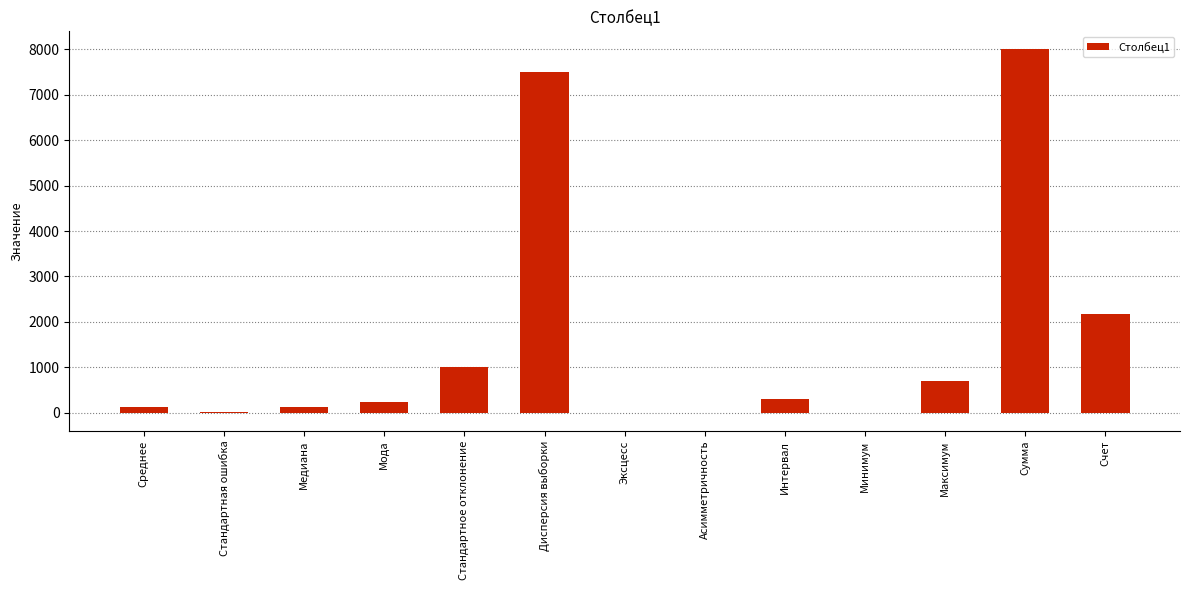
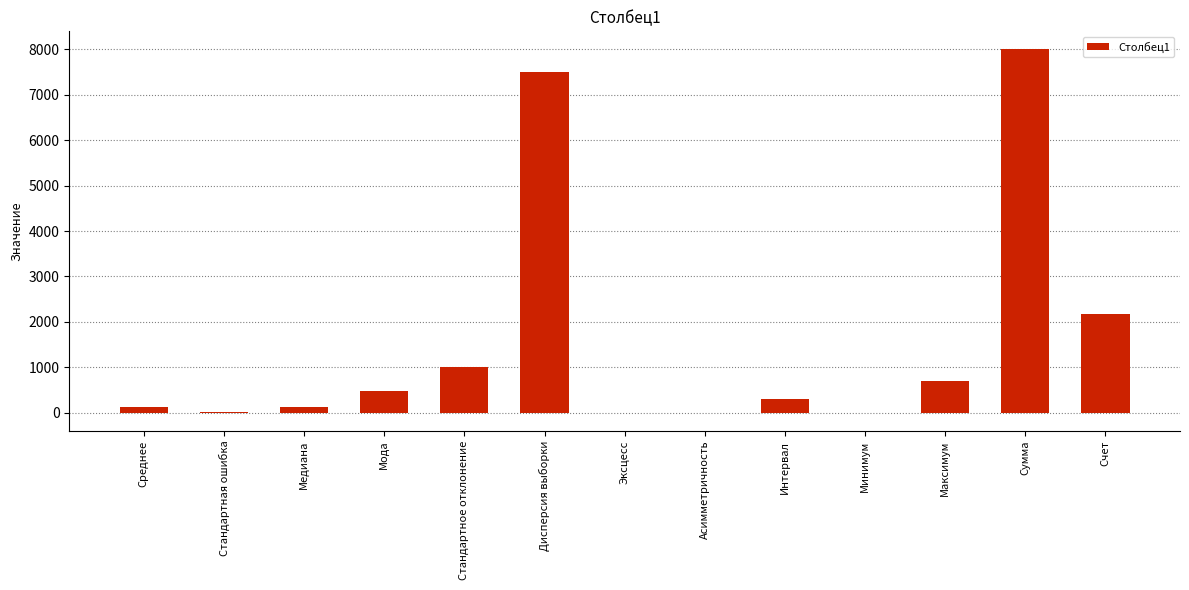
Мода: 200 -> 500
